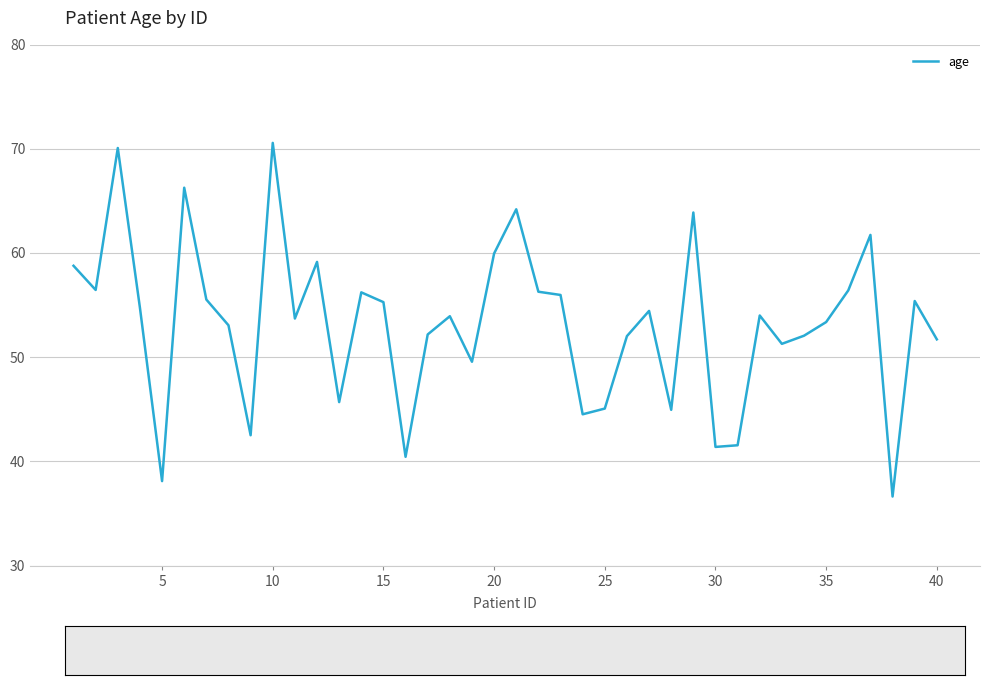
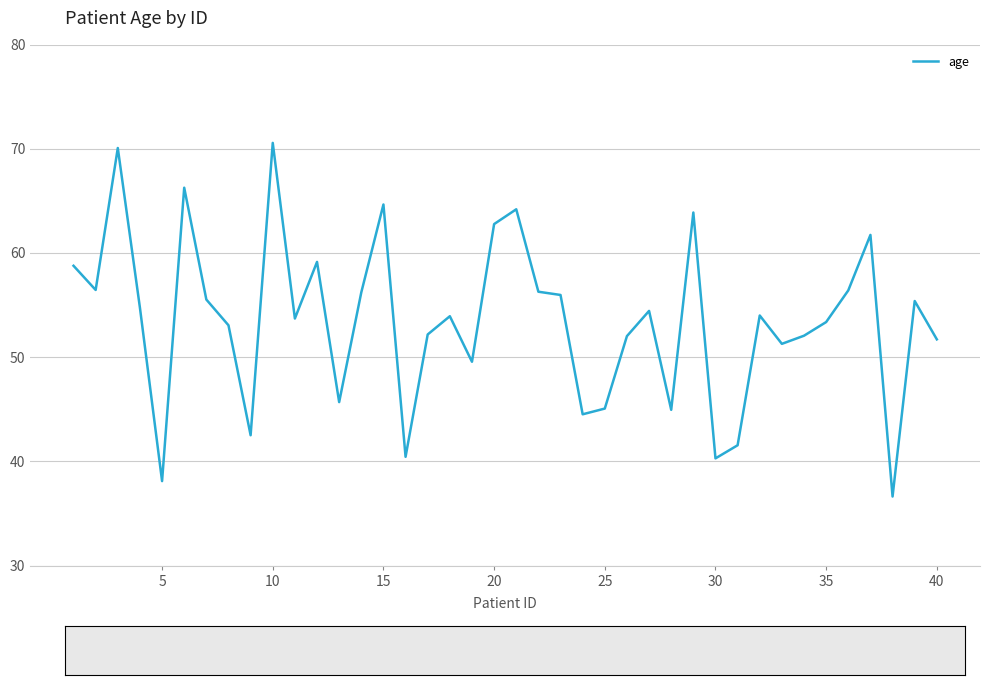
15: 55.3 -> 64.7
20: 60.0 -> 62.8
30: 41.4 -> 40.3
